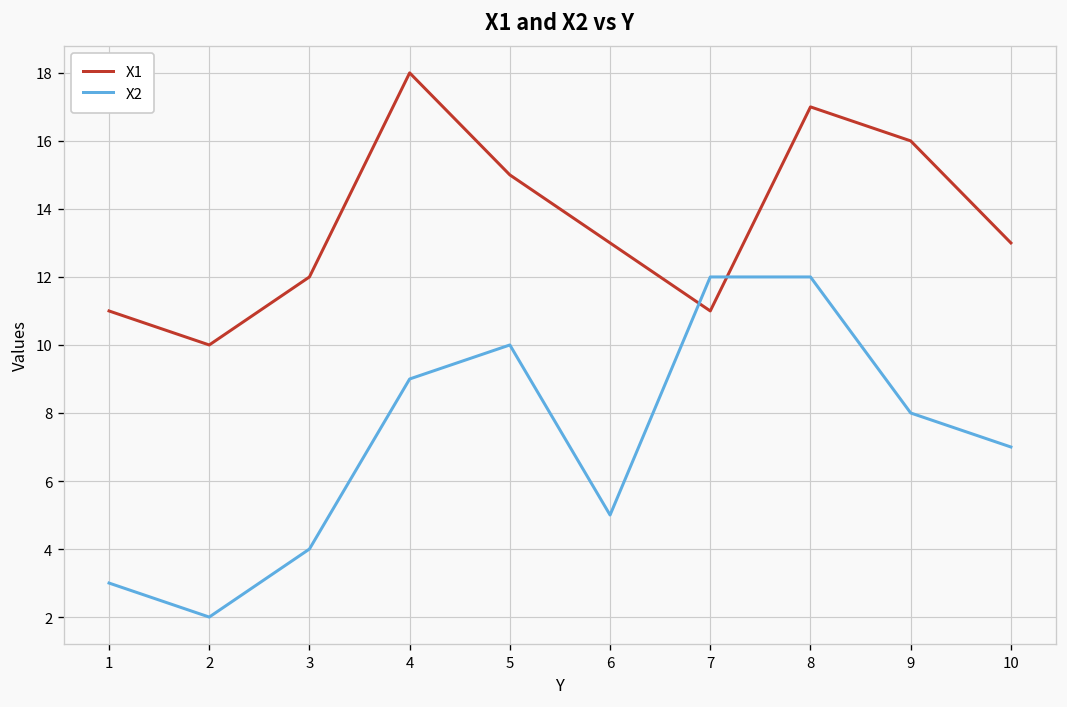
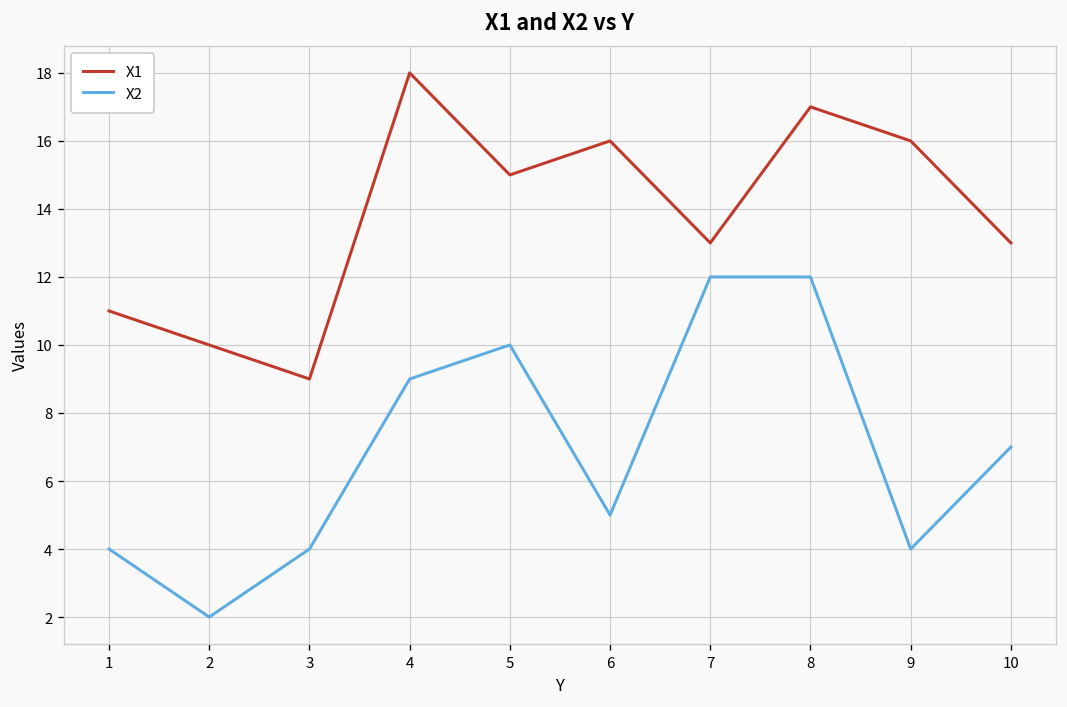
X2, 1: 3 -> 4
X1, 3: 12 -> 9
X1, 6: 13 -> 16
X1, 7: 11 -> 13
X2, 9: 8 -> 4
